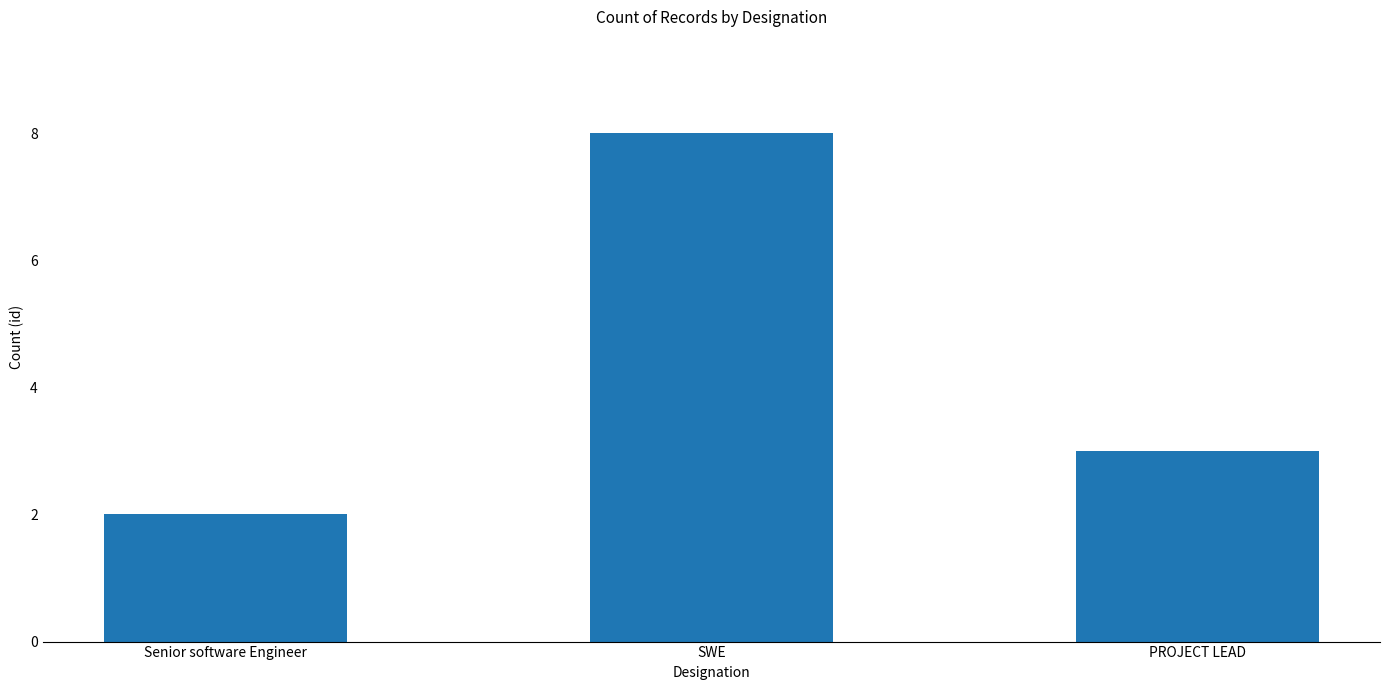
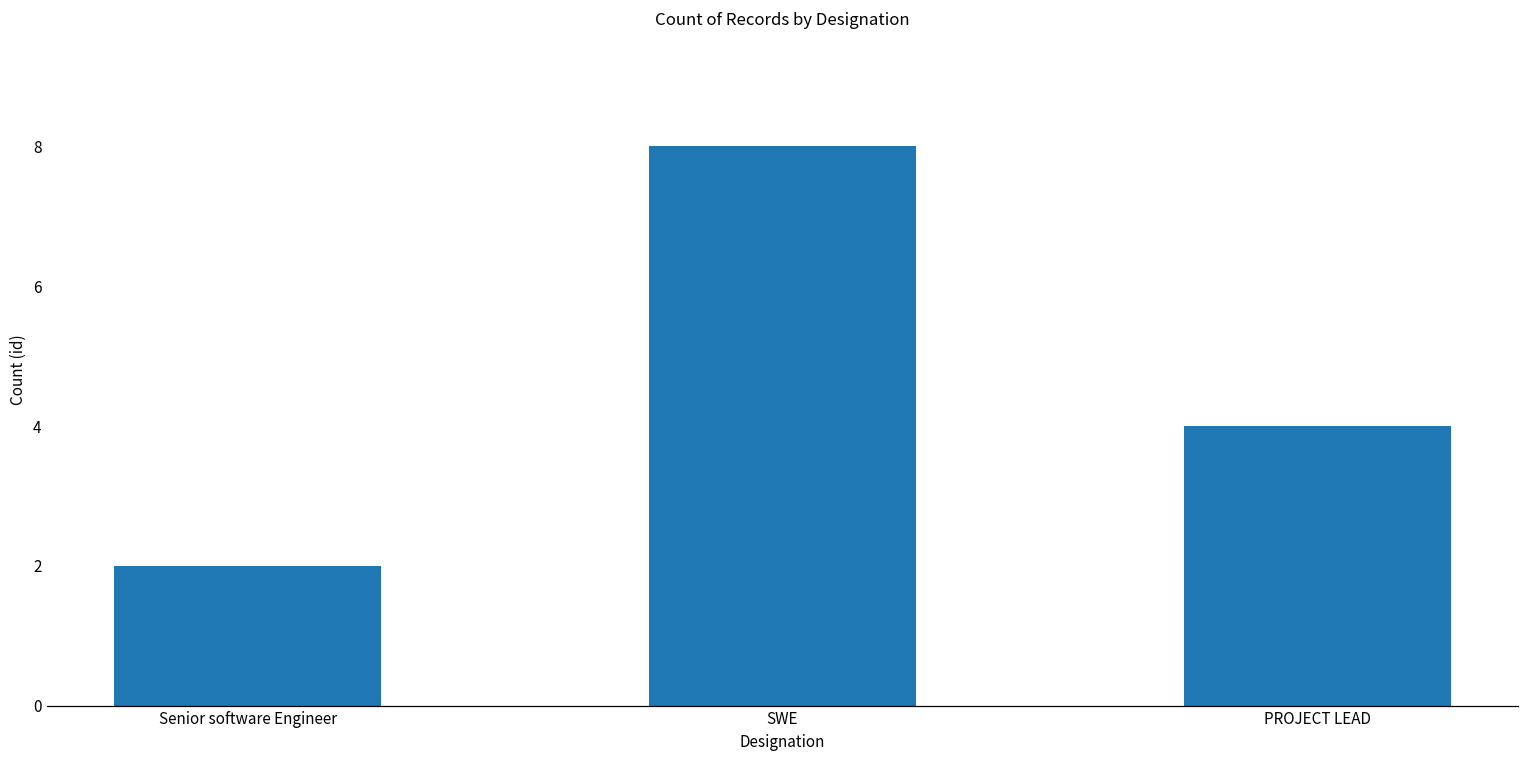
PROJECT LEAD: 3 -> 4
